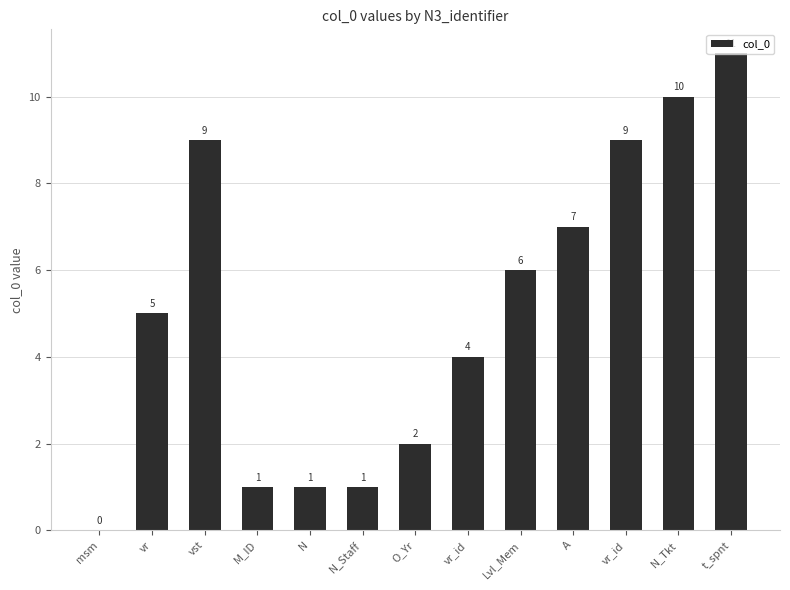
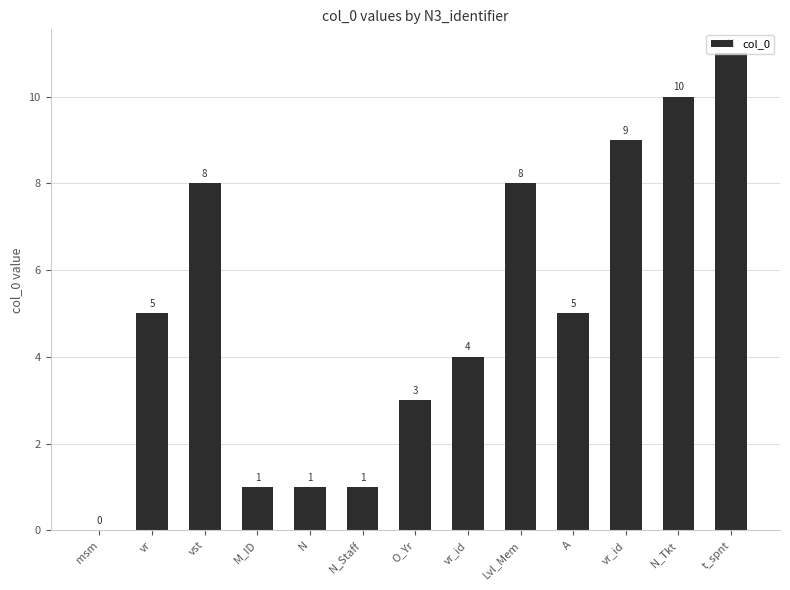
vst: 9 -> 8
O_Yr: 2 -> 3
Lvl_Mem: 6 -> 8
A: 7 -> 5
